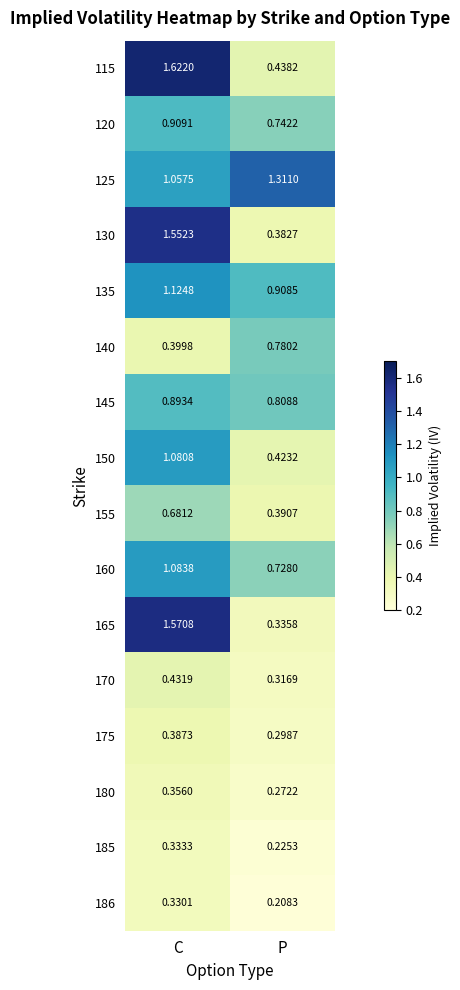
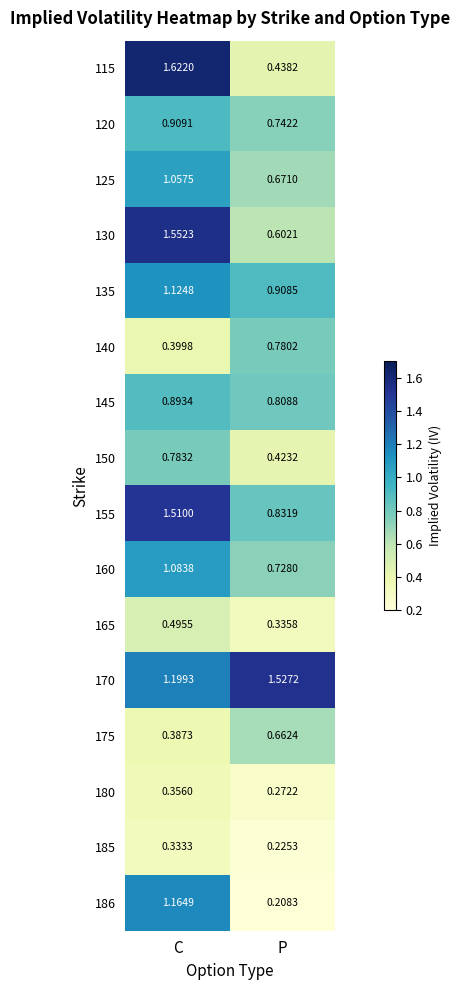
125, P: 1.3110 -> 0.6710
130, P: 0.3827 -> 0.6021
150, C: 1.0808 -> 0.7832
155, C: 0.6812 -> 1.5100
155, P: 0.3907 -> 0.8319
165, C: 1.5708 -> 0.4955
170, C: 0.4319 -> 1.1993
170, P: 0.3169 -> 1.5272
175, P: 0.2987 -> 0.6624
186, C: 0.3301 -> 1.1649
